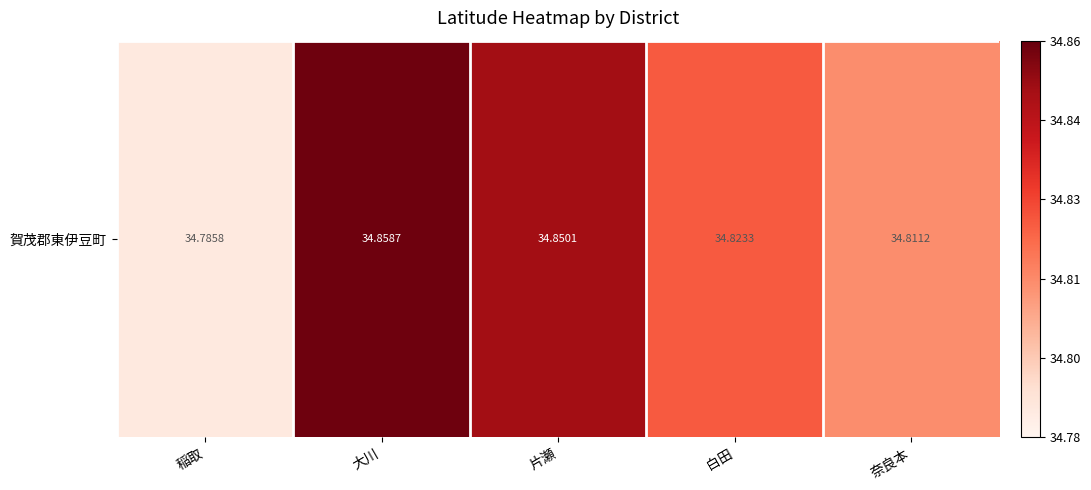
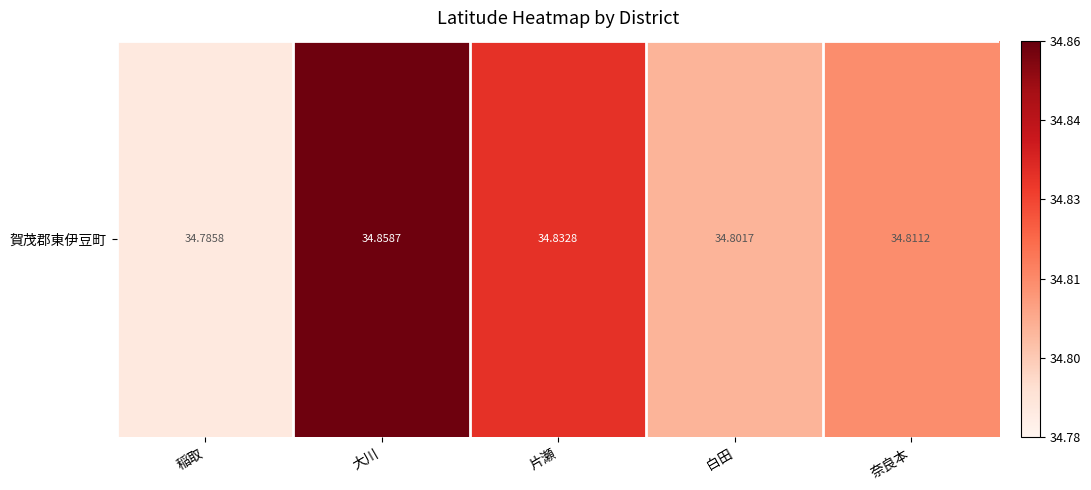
賀茂郡東伊豆町, 片瀬: 34.8501 -> 34.8328
賀茂郡東伊豆町, 白田: 34.8233 -> 34.8017
